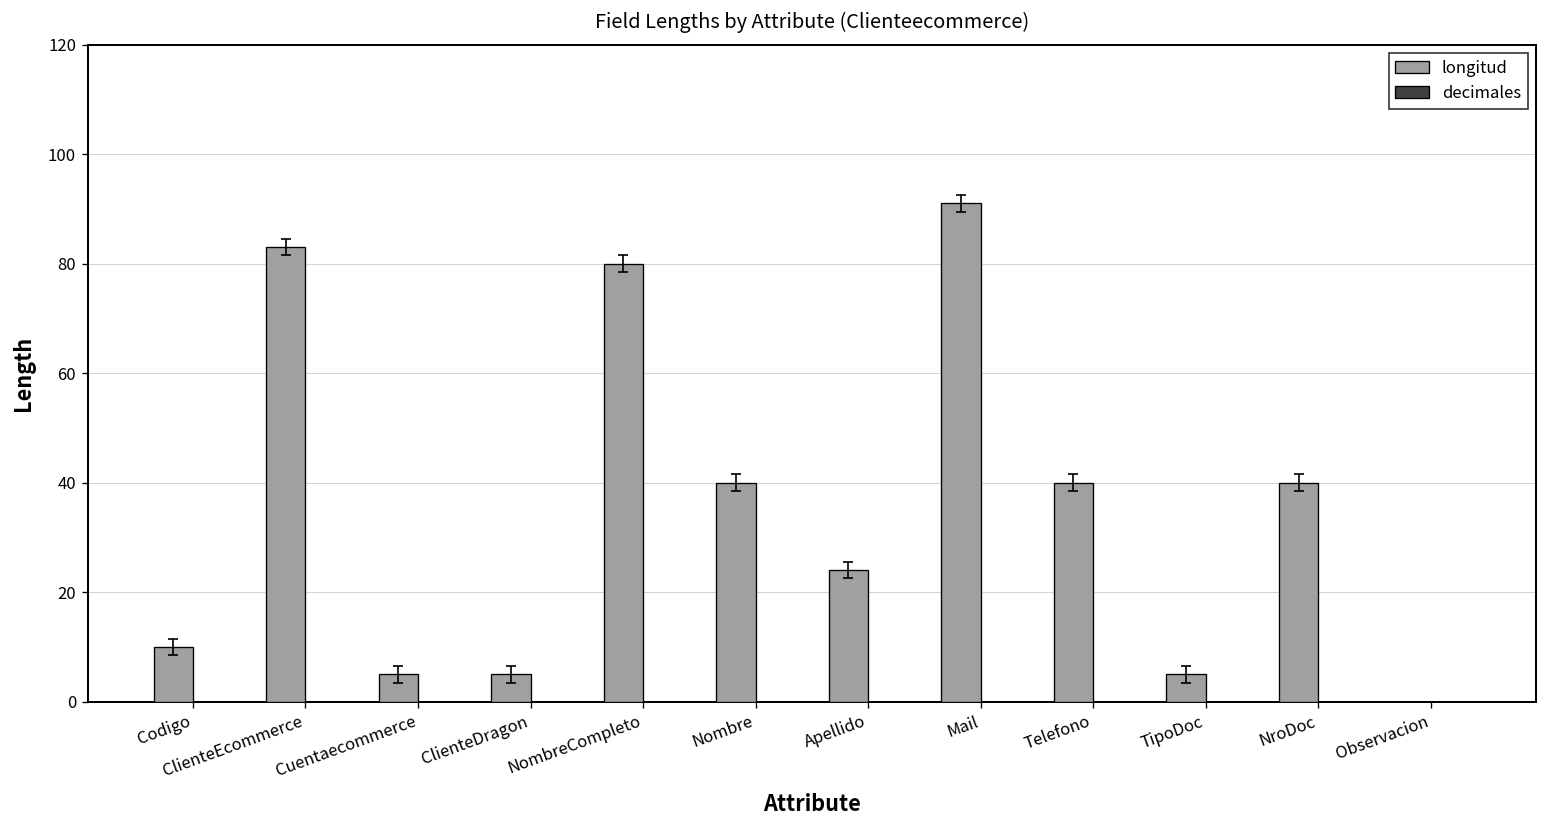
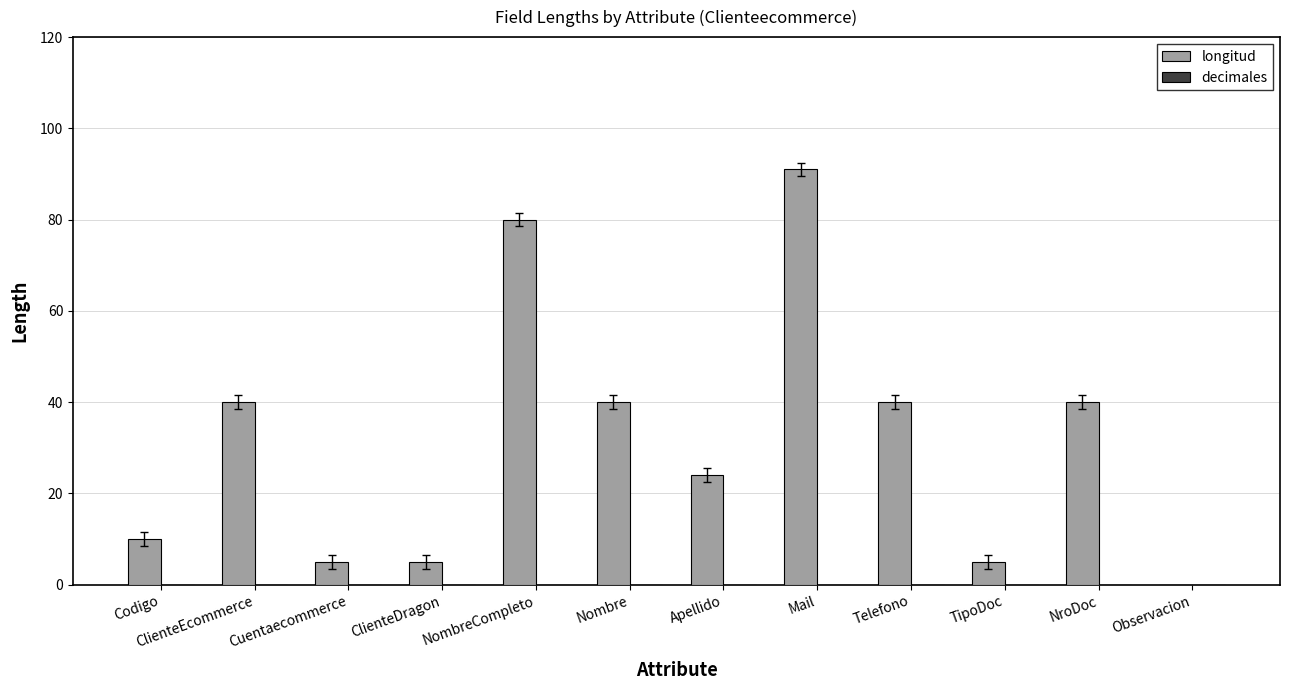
longitud, ClienteEcommerce: 83 -> 40
